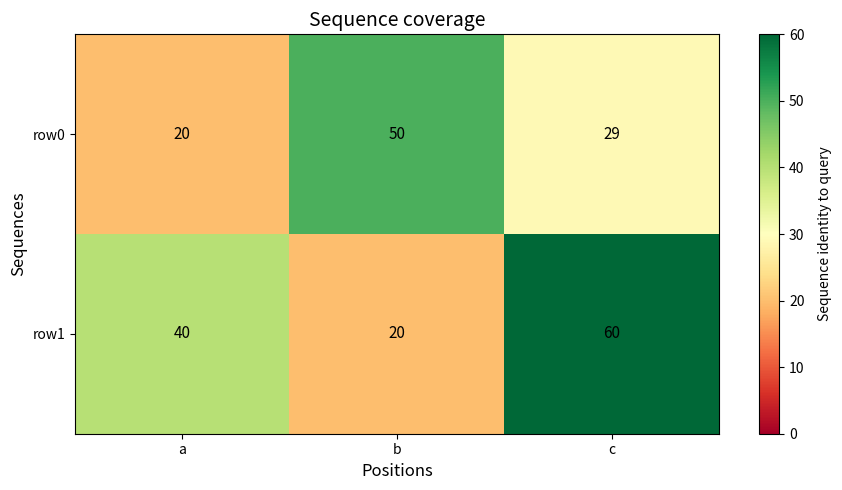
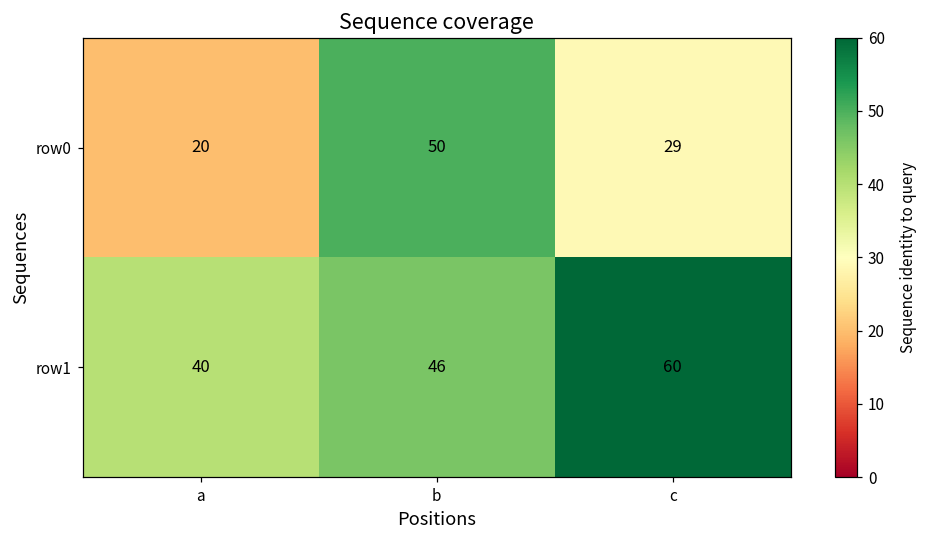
row1, b: 20 -> 46
